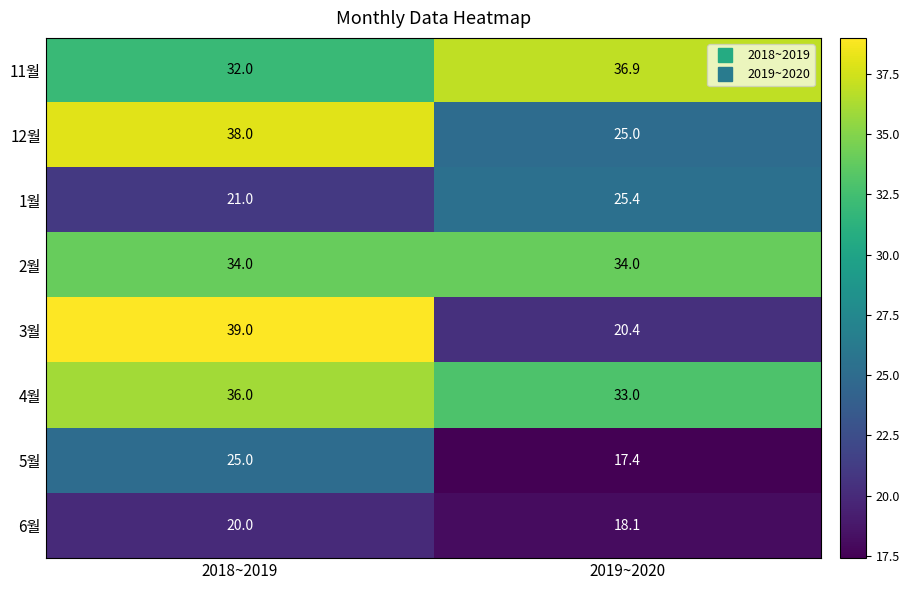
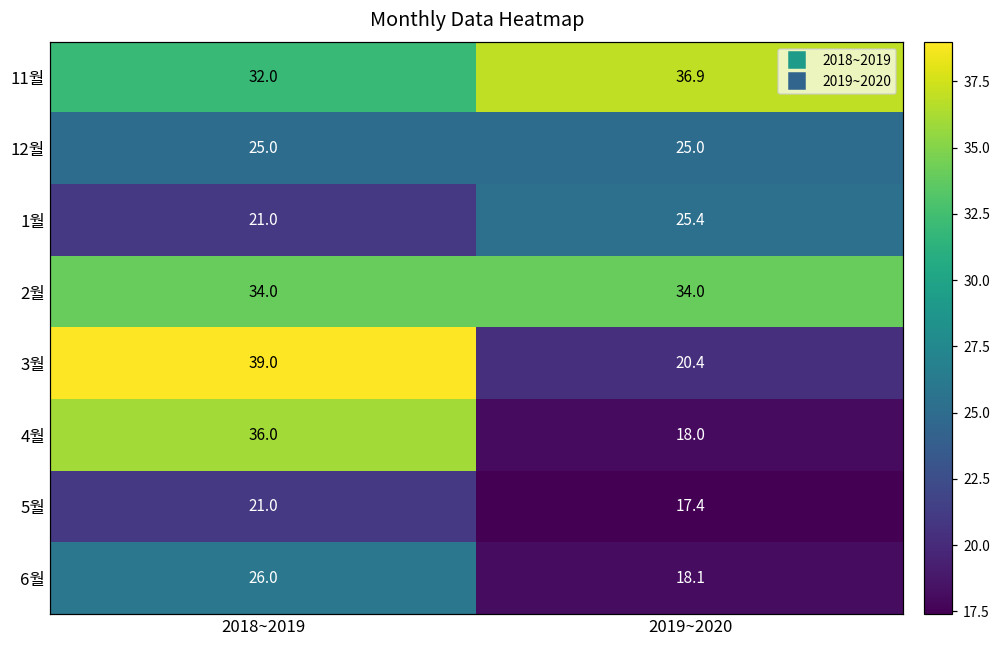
12월, 2018~2019: 38.0 -> 25.0
4월, 2019~2020: 33.0 -> 18.0
5월, 2018~2019: 25.0 -> 21.0
6월, 2018~2019: 20.0 -> 26.0
